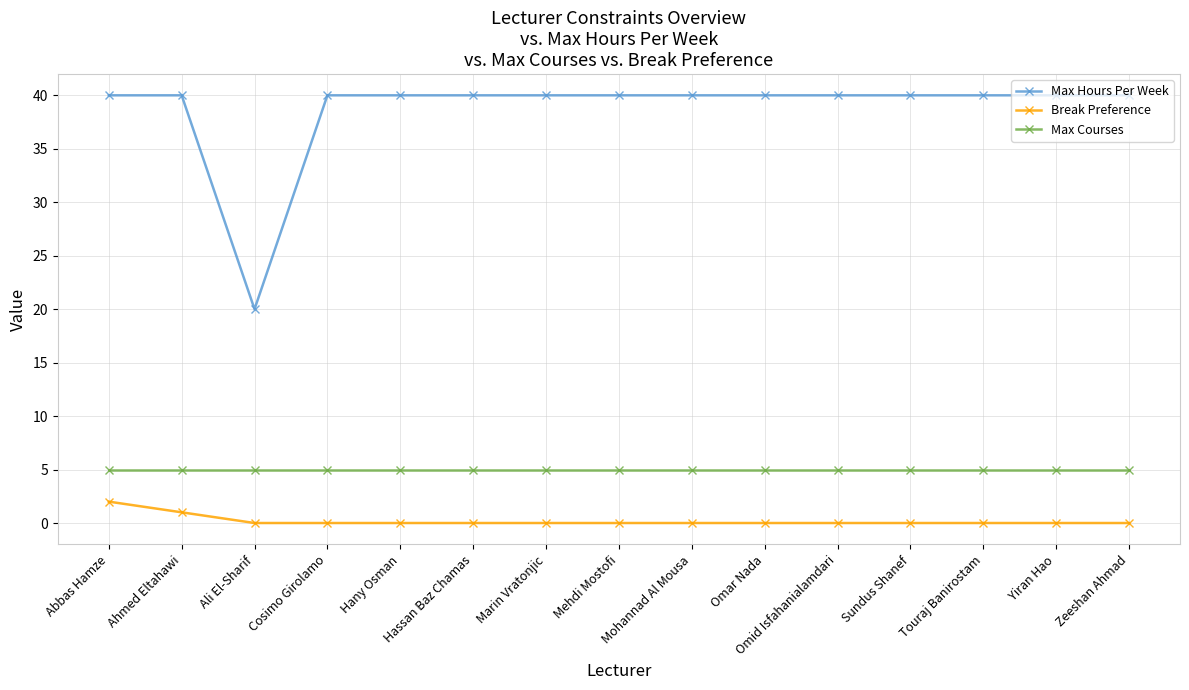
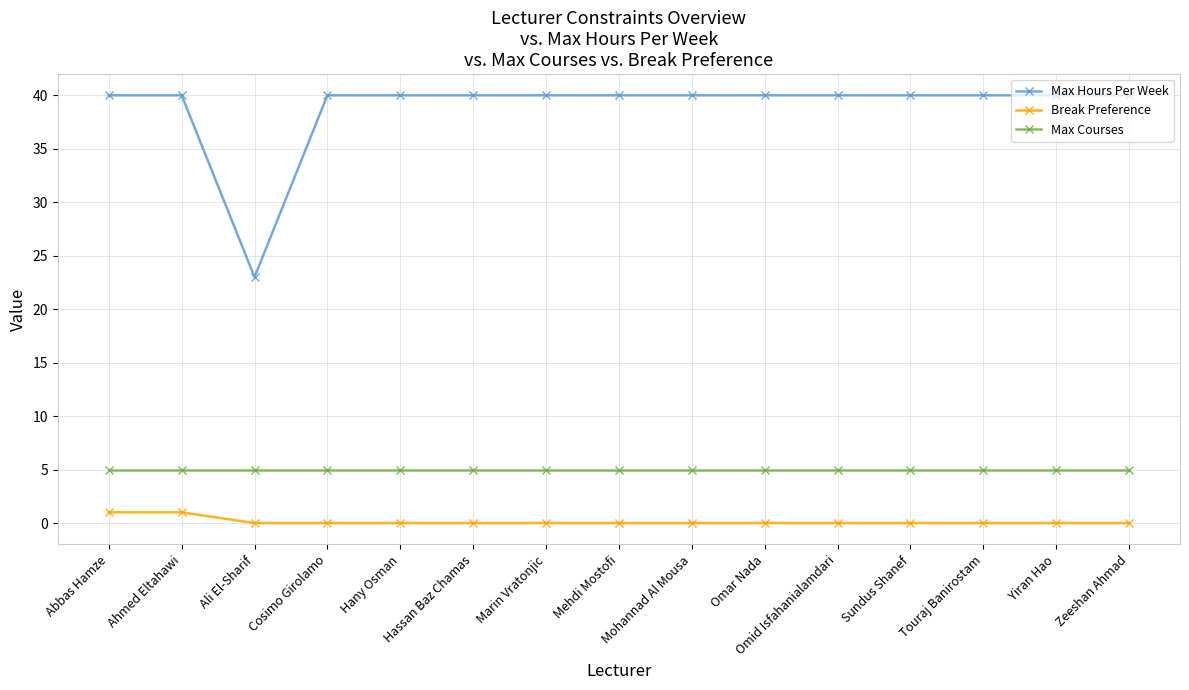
Break Preference, Abbas Hamze: 2 -> 1
Max Hours Per Week, Ali El-Sharif: 20 -> 23
